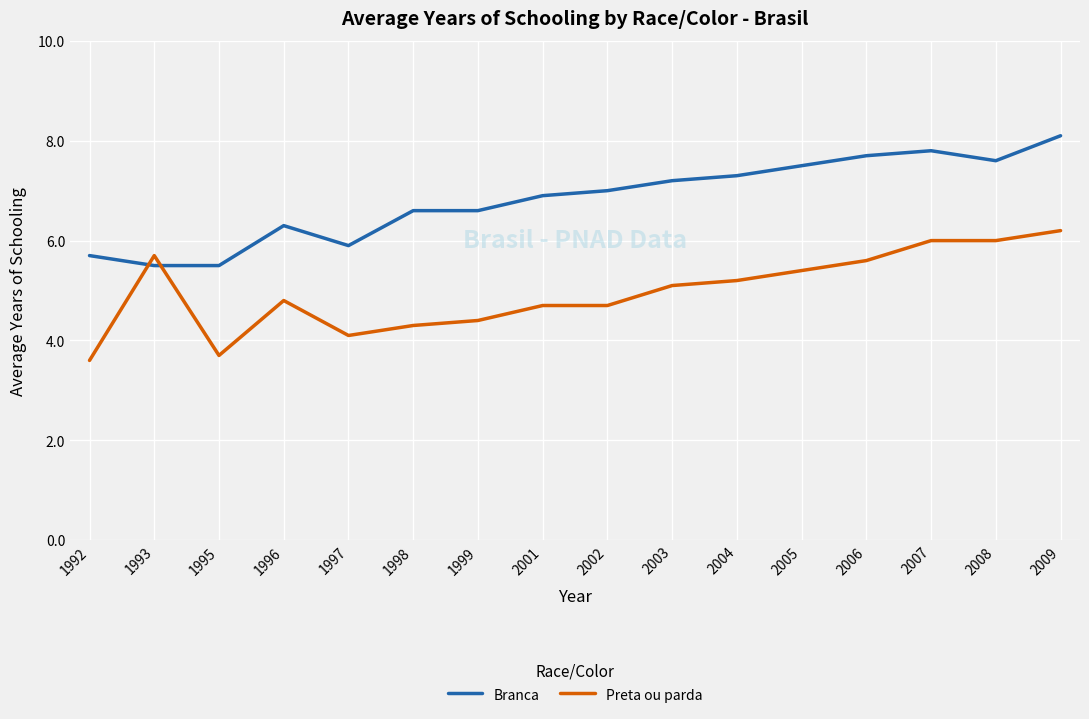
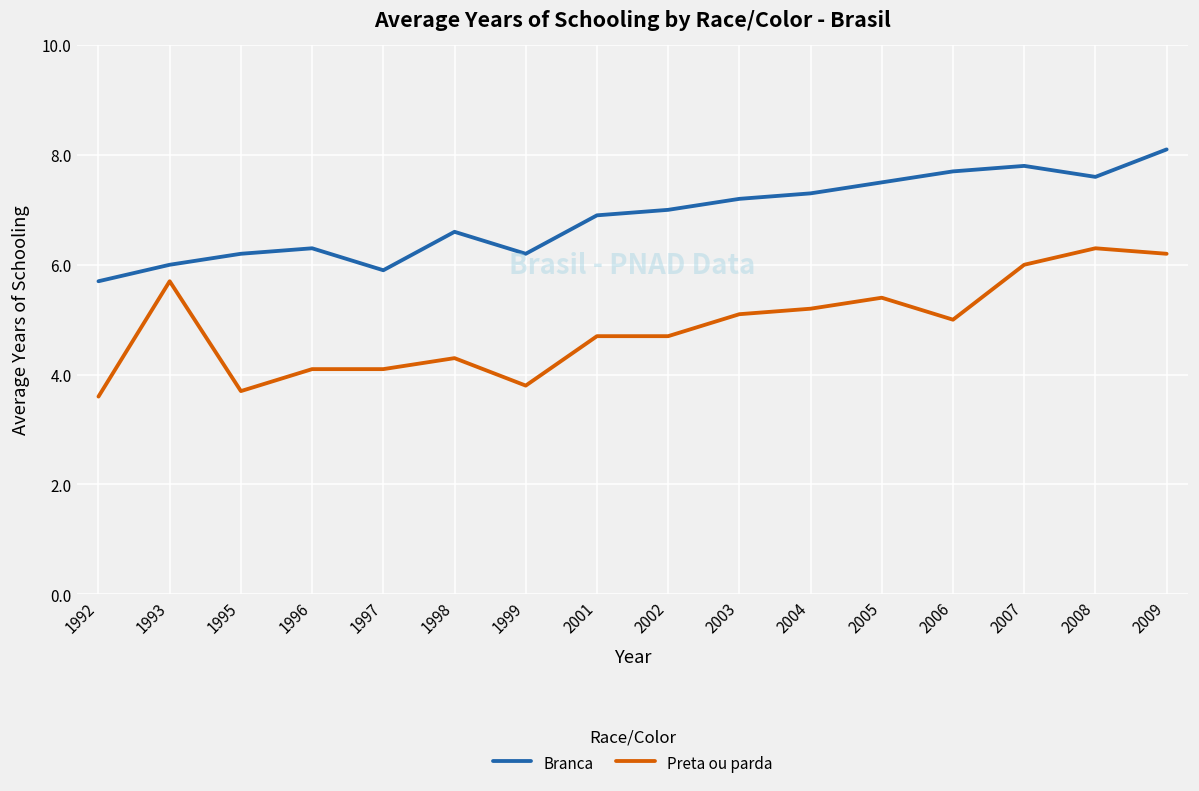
Branca, 1993: 5.5 -> 6.0
Branca, 1995: 5.5 -> 6.2
Preta ou parda, 1996: 4.8 -> 4.1
Branca, 1999: 6.6 -> 6.2
Preta ou parda, 1999: 4.4 -> 3.8
Preta ou parda, 2006: 5.6 -> 5.0
Preta ou parda, 2008: 6.0 -> 6.3
